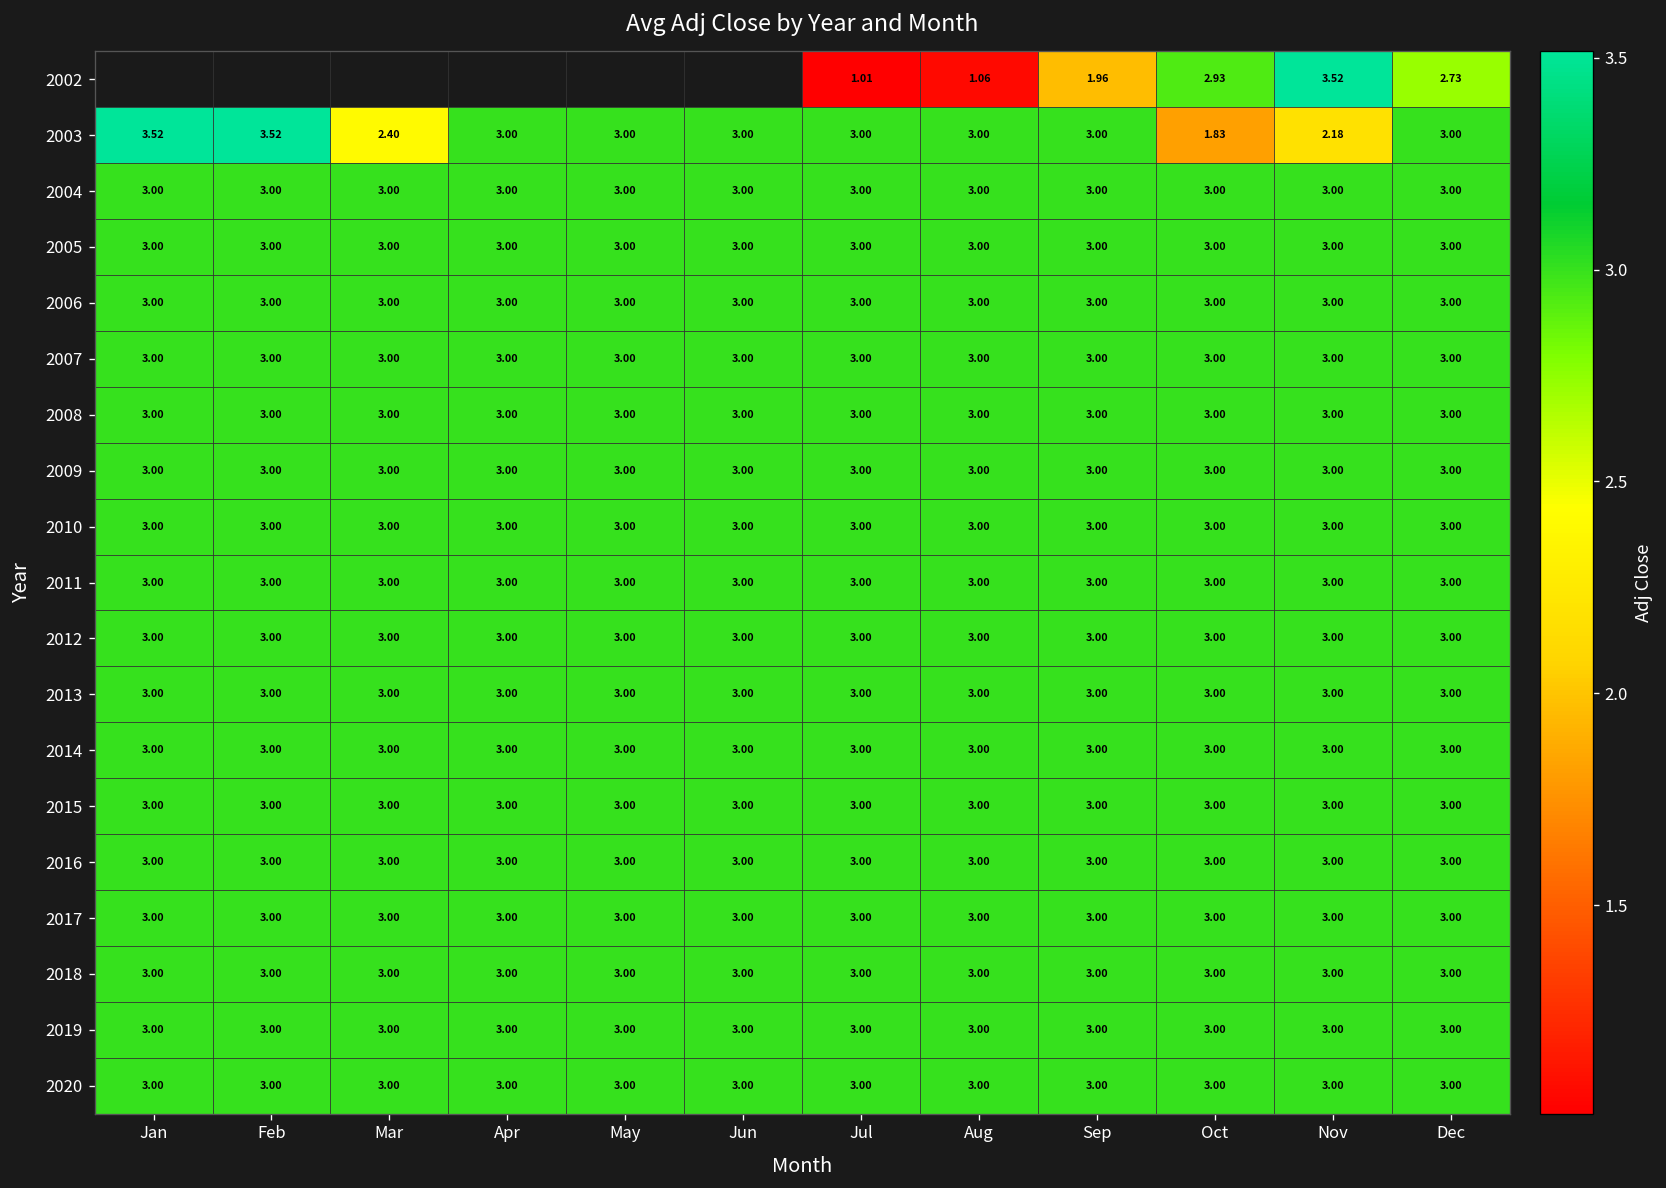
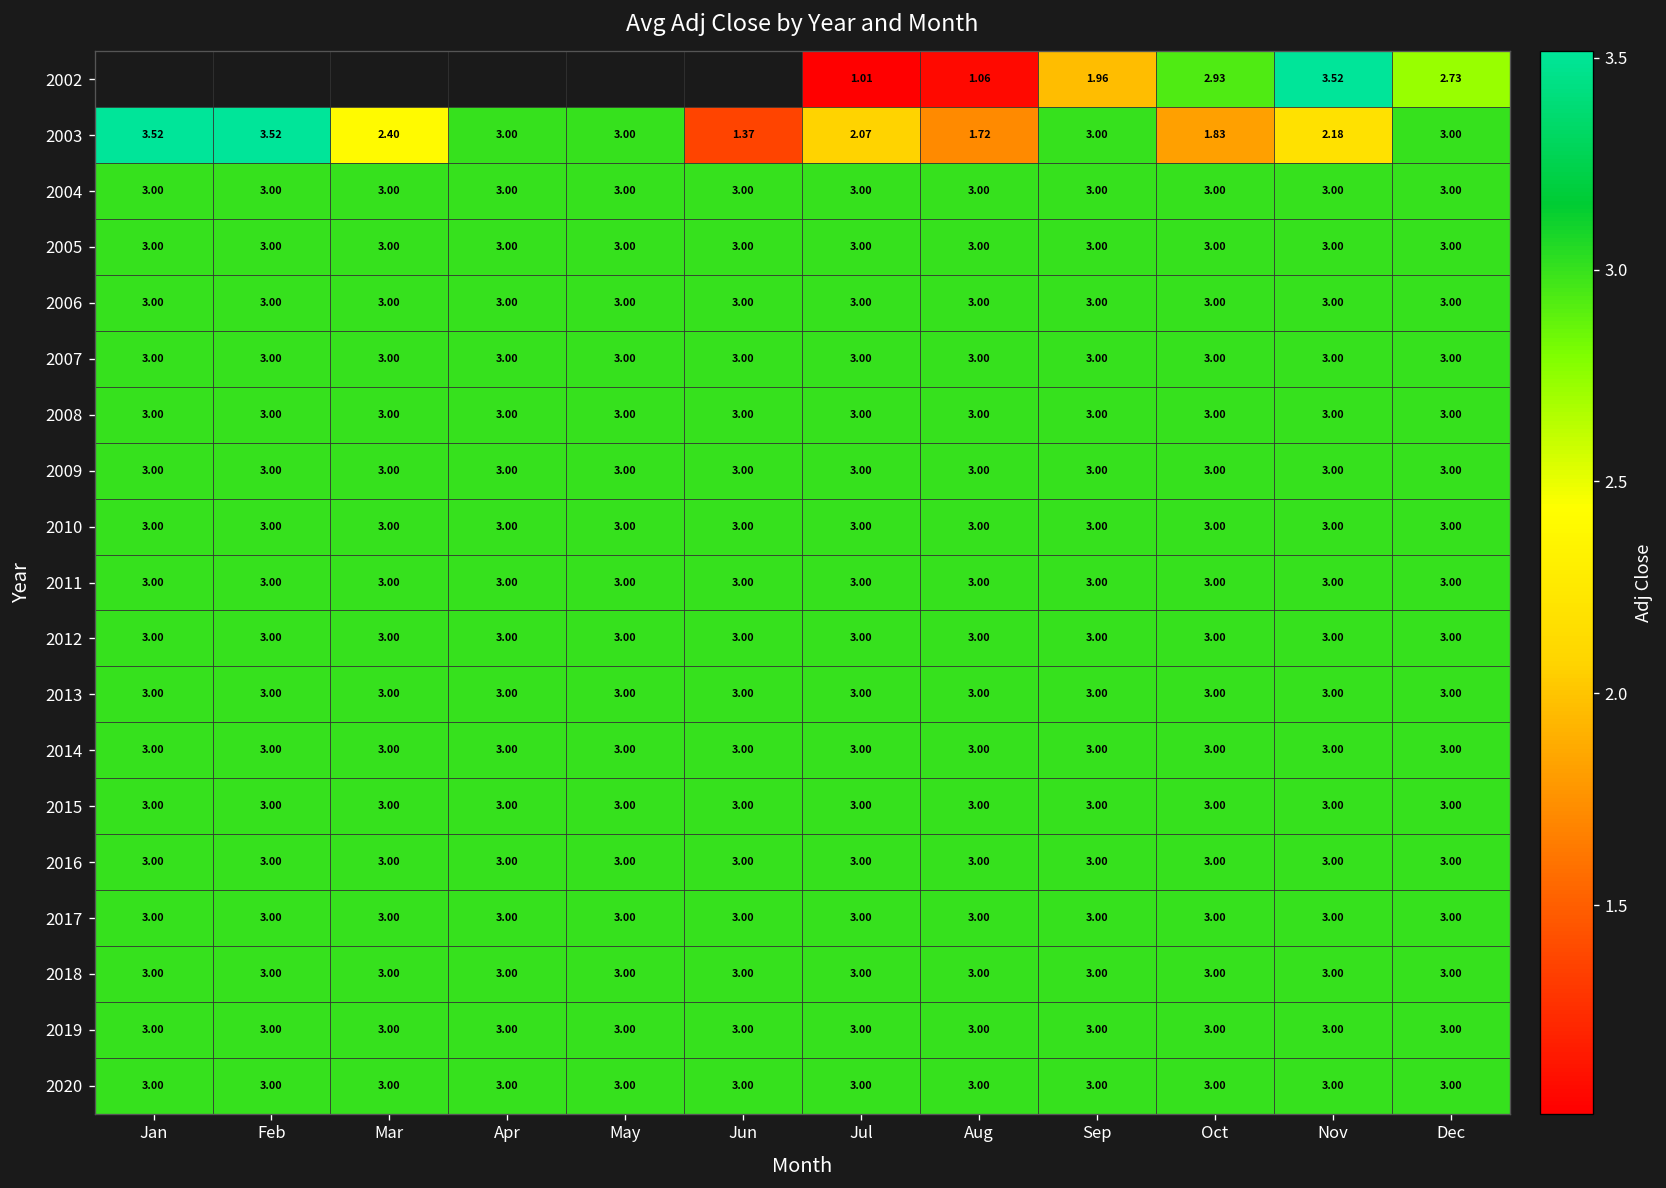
2003, Jun: 3.00 -> 1.37
2003, Jul: 3.00 -> 2.07
2003, Aug: 3.00 -> 1.72
